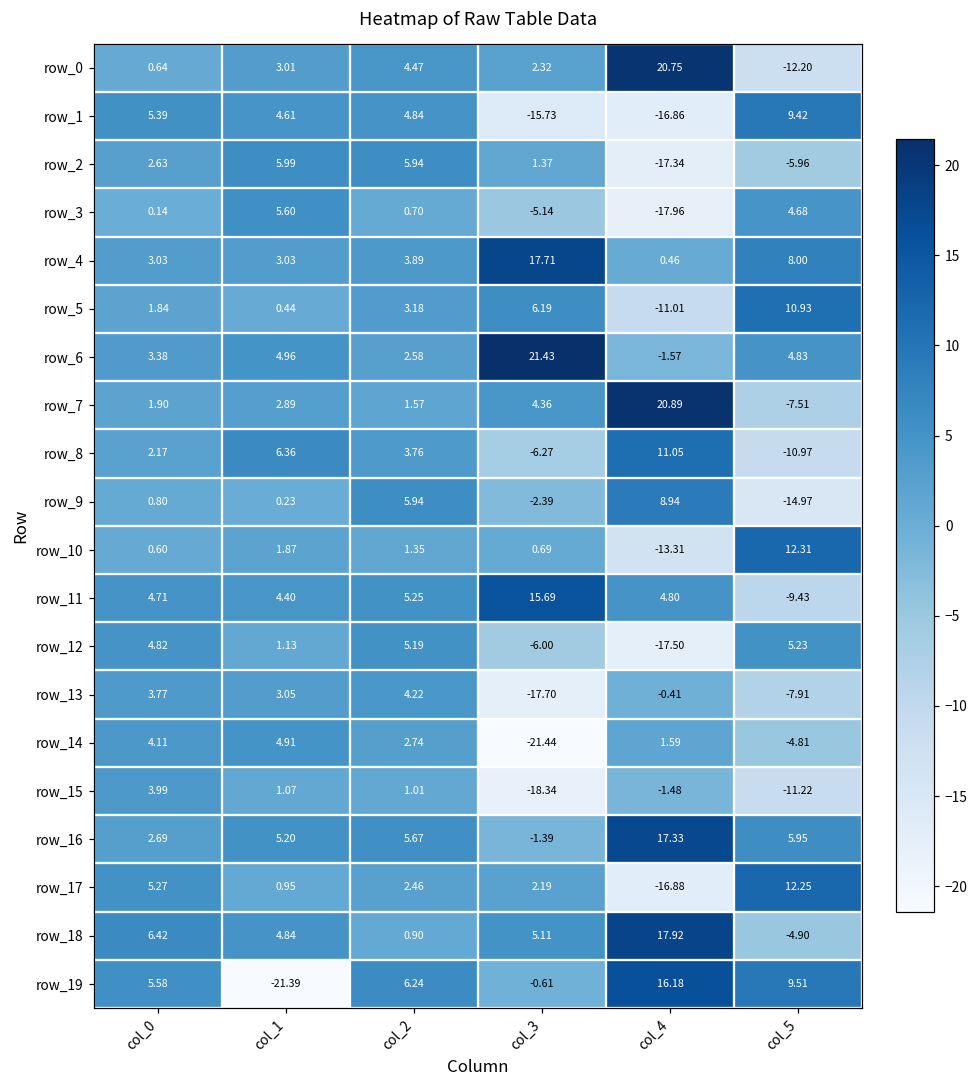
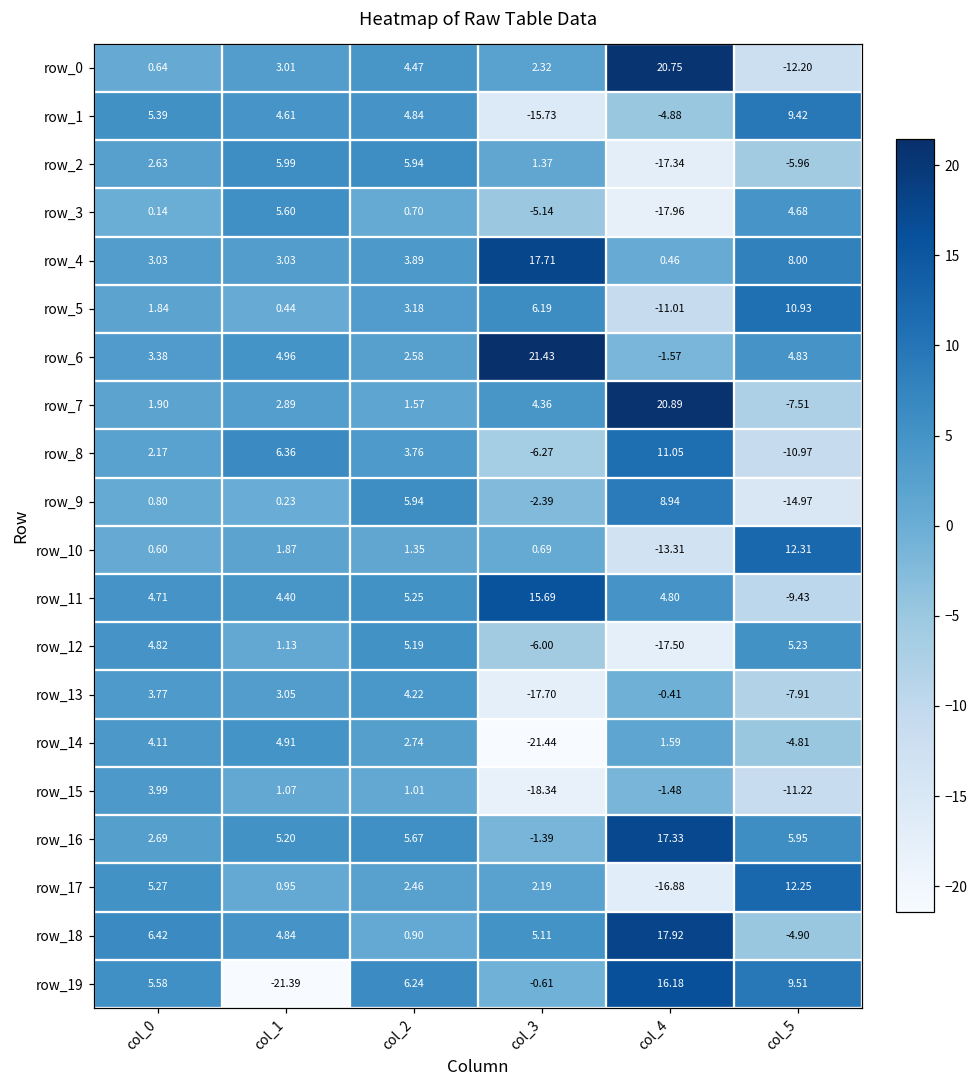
row_1, col_4: -16.86 -> -4.88
